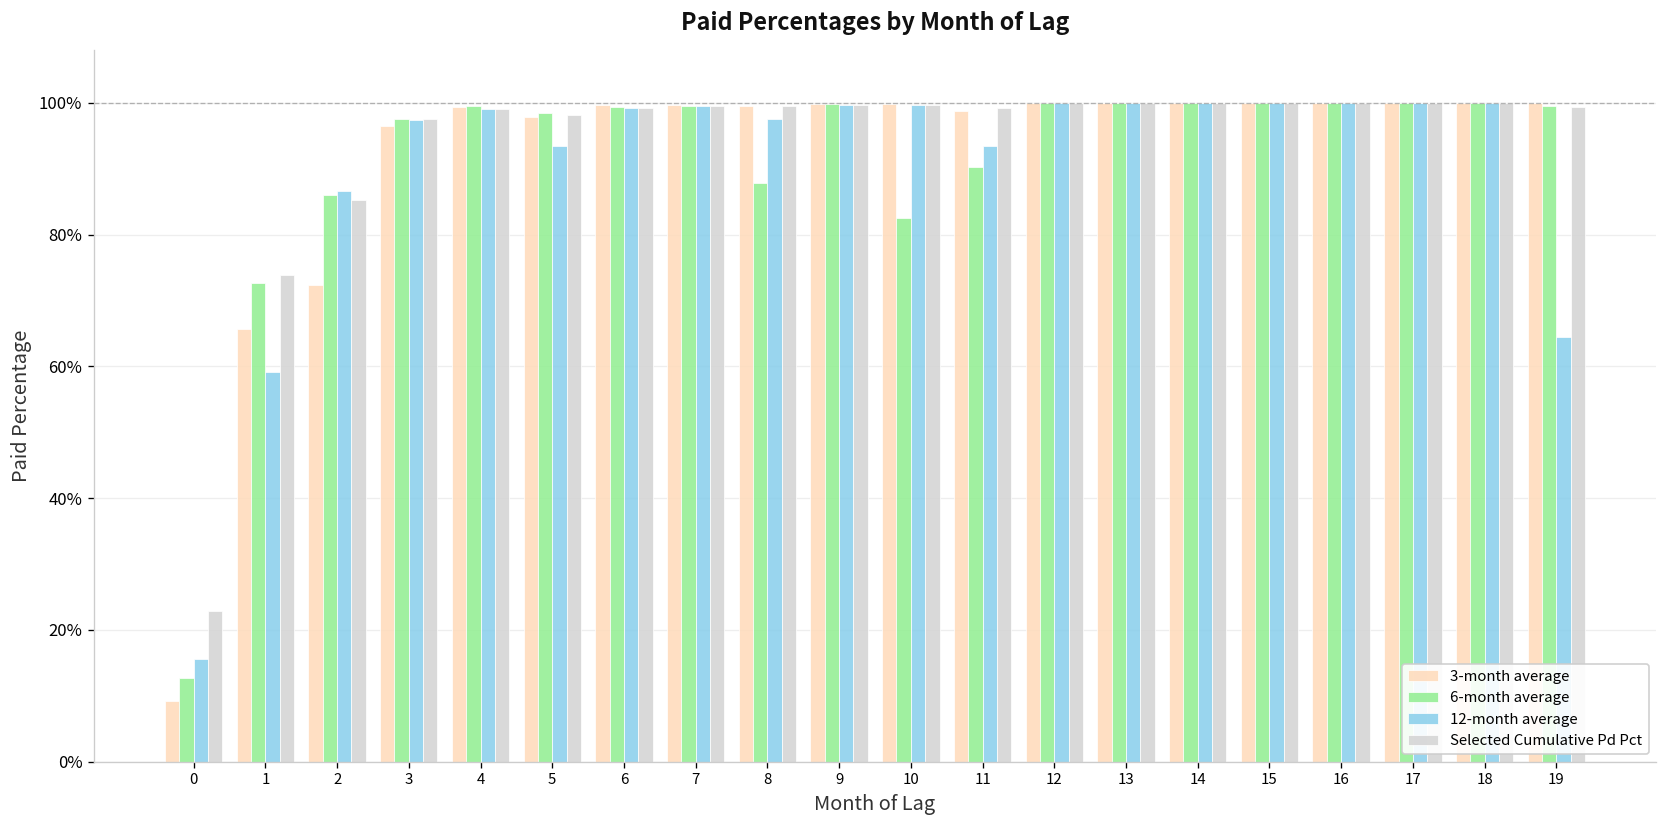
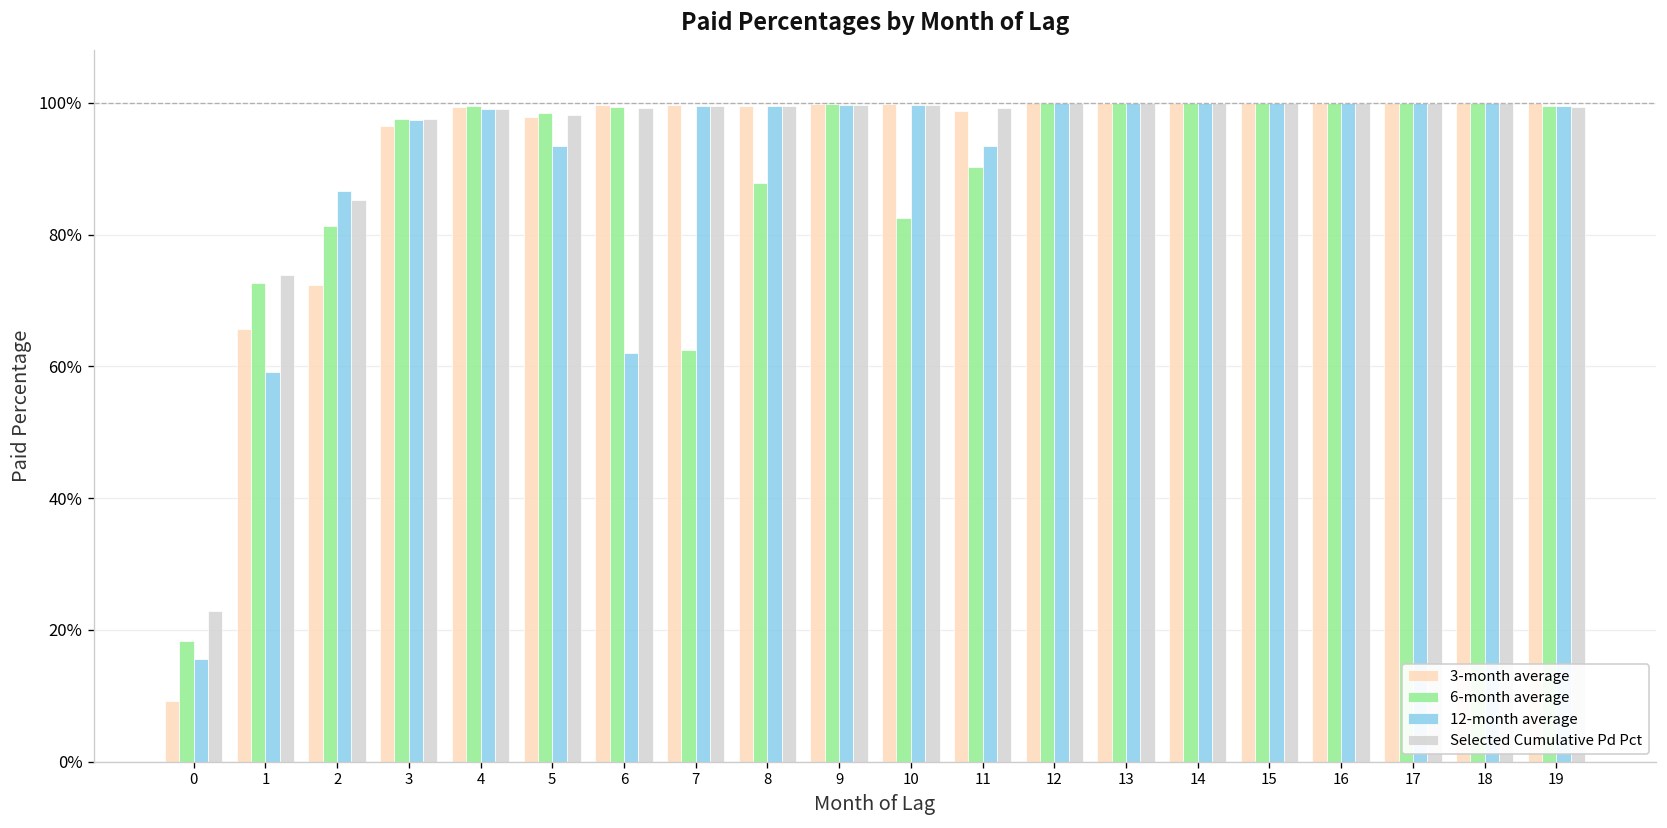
6-month average, 0: 13% -> 18%
6-month average, 2: 86% -> 81%
12-month average, 6: 99% -> 62%
6-month average, 7: 100% -> 63%
12-month average, 8: 97% -> 100%
12-month average, 19: 64% -> 99%
